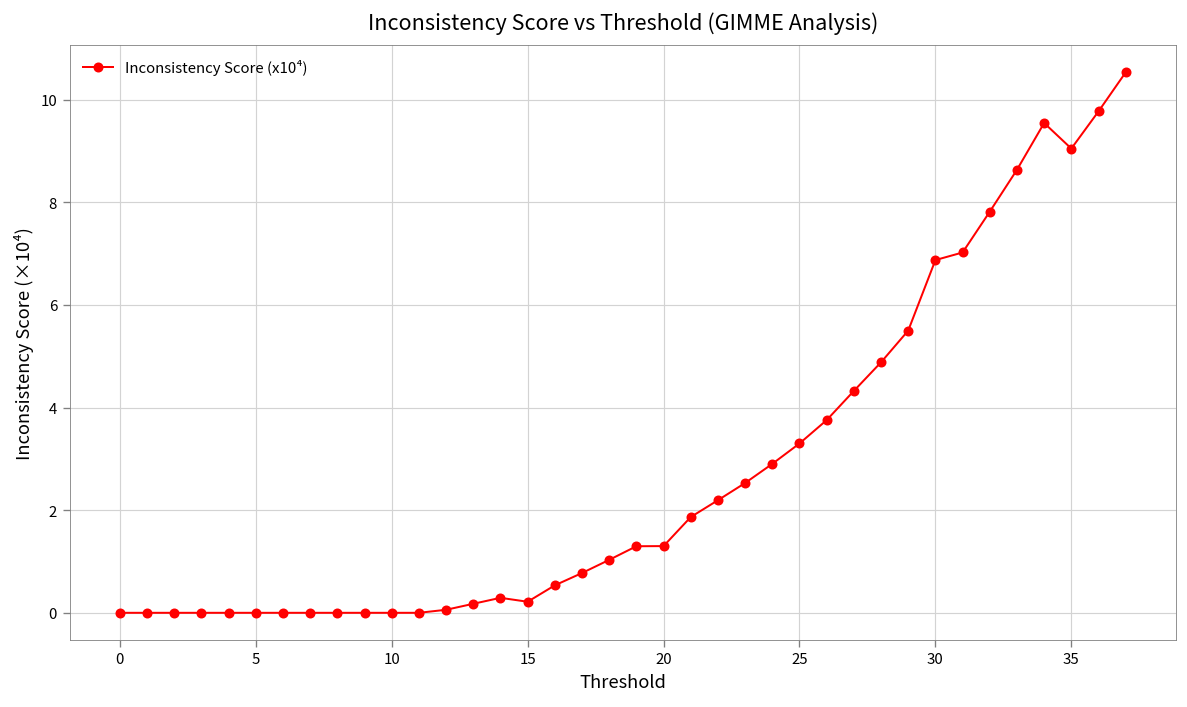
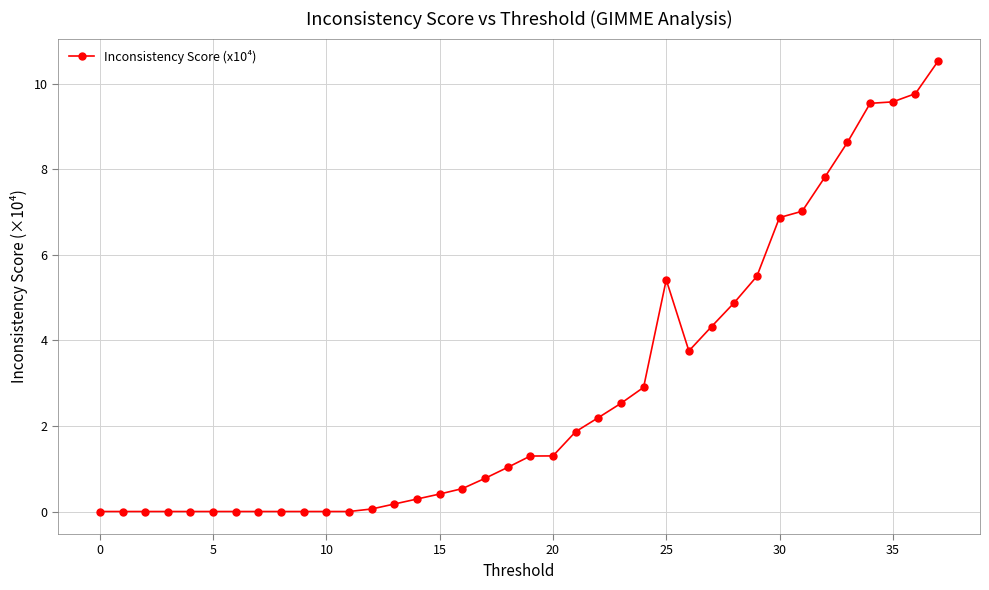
15: 0.2 -> 0.4
25: 3.3 -> 5.4
35: 9.0 -> 9.6
